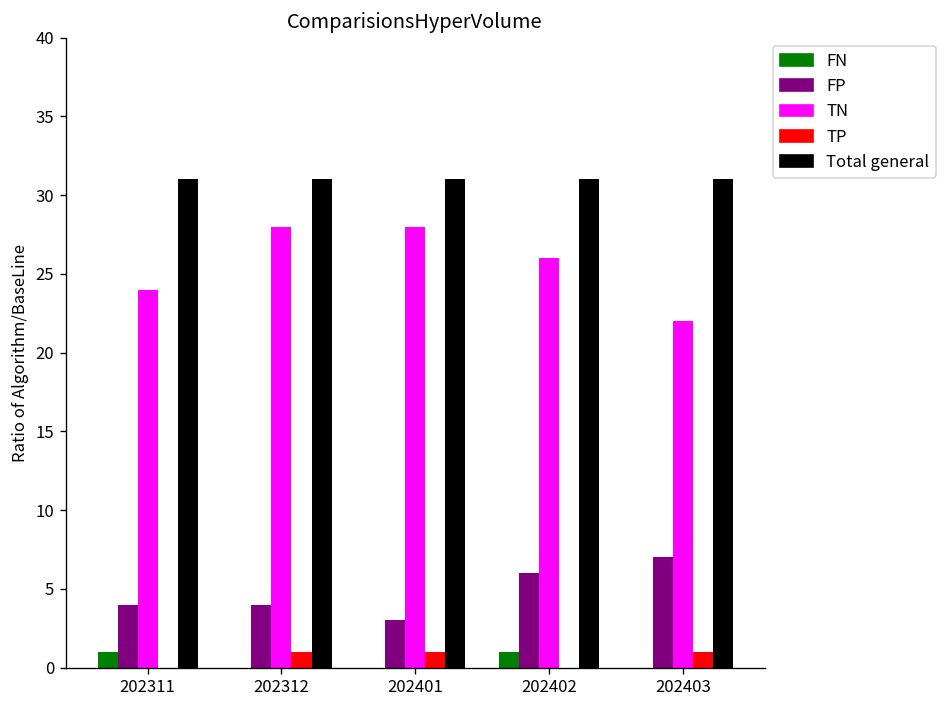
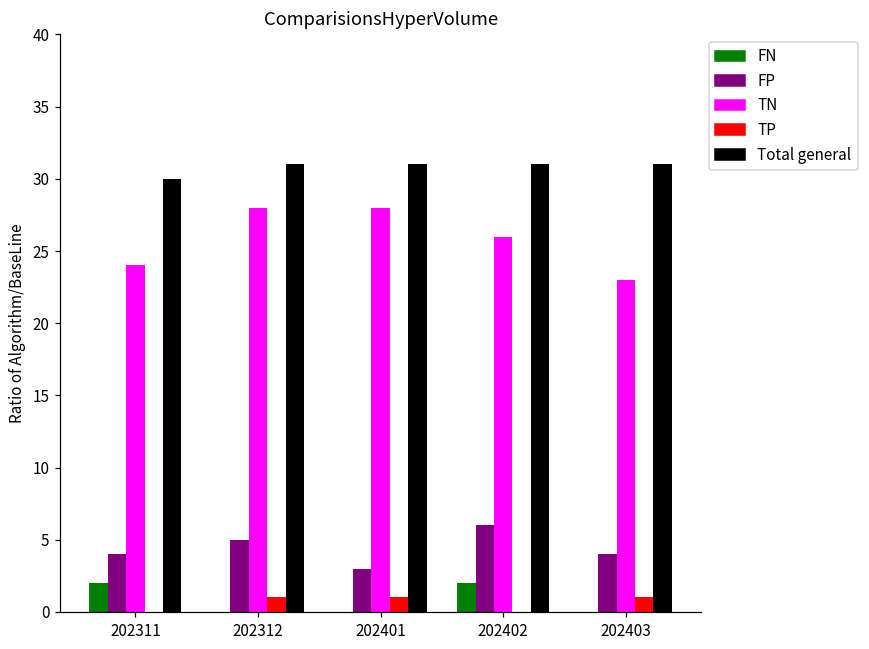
FN, 202311: 1 -> 2
Total general, 202311: 31 -> 30
FP, 202312: 4 -> 5
FN, 202402: 1 -> 2
FP, 202403: 7 -> 4
TN, 202403: 22 -> 23
